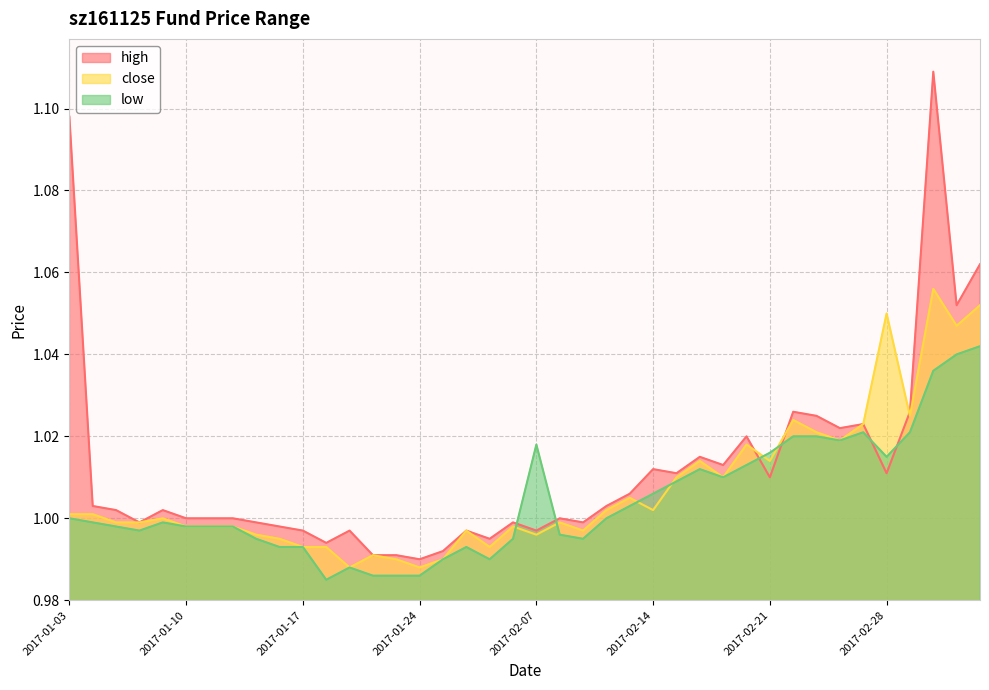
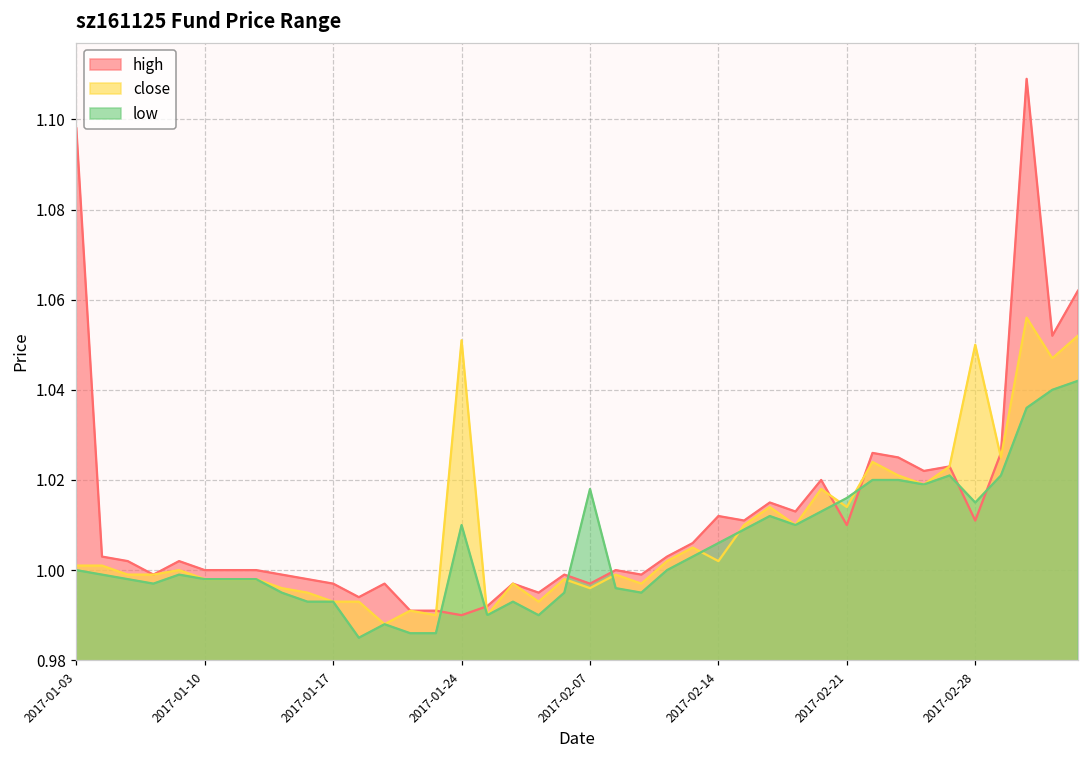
close, 2017-01-24: 0.988 -> 1.051
low, 2017-01-24: 0.986 -> 1.010
